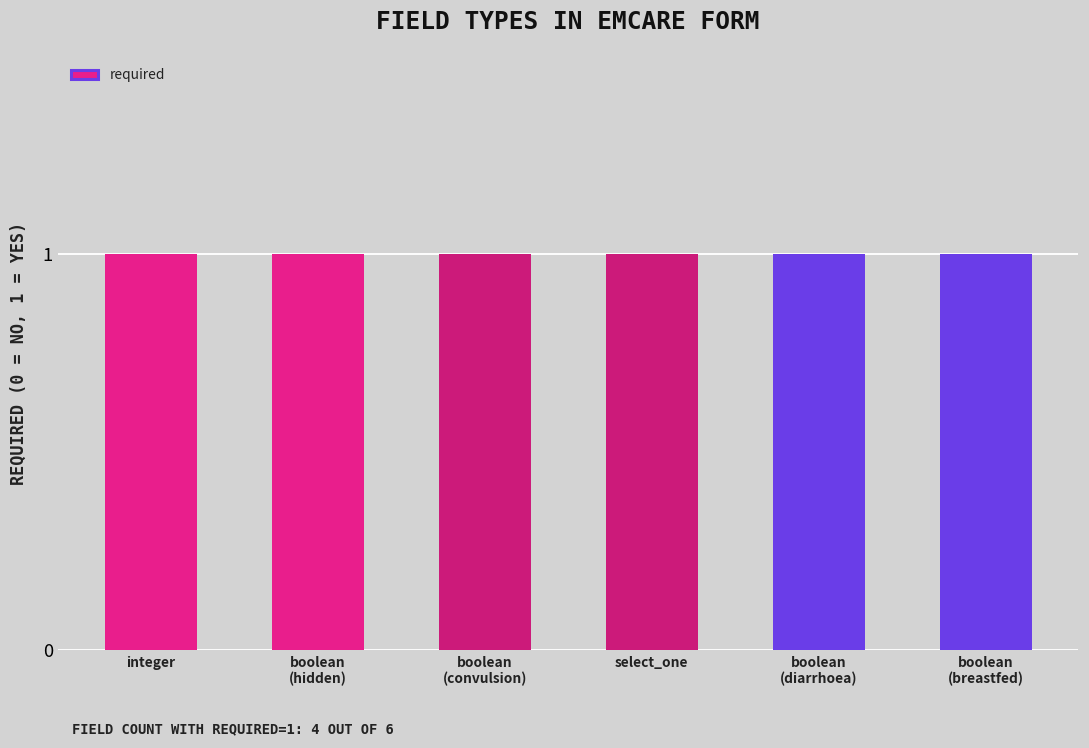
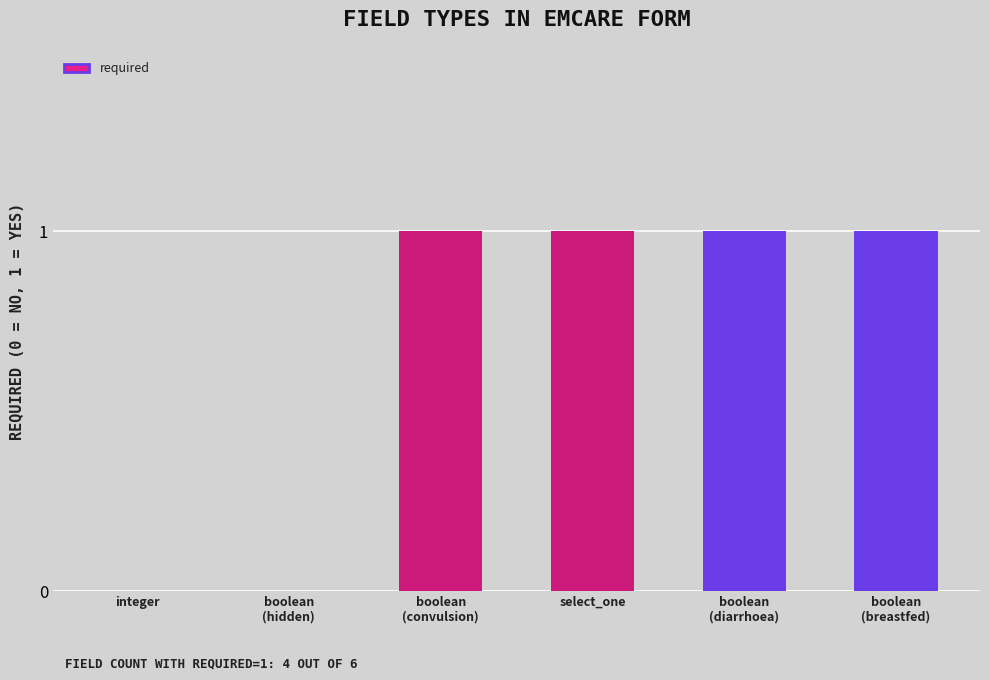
integer: 1 -> 0
boolean (hidden): 1 -> 0
